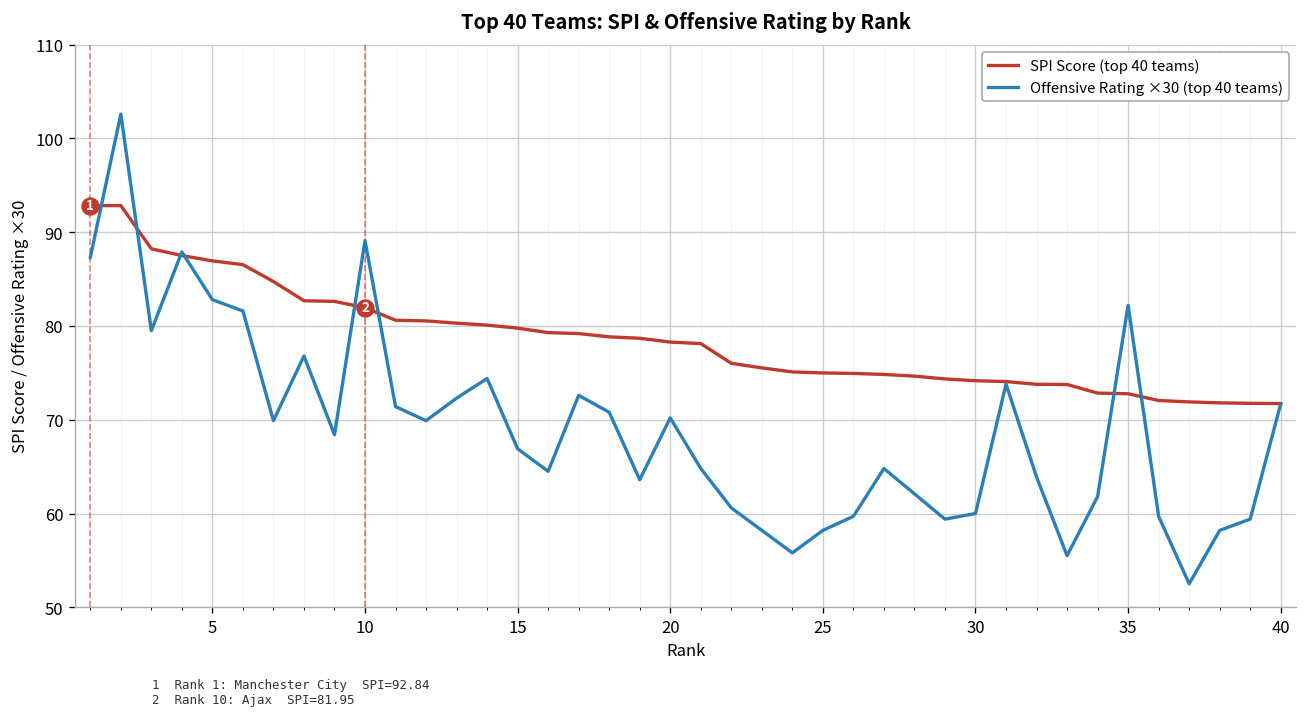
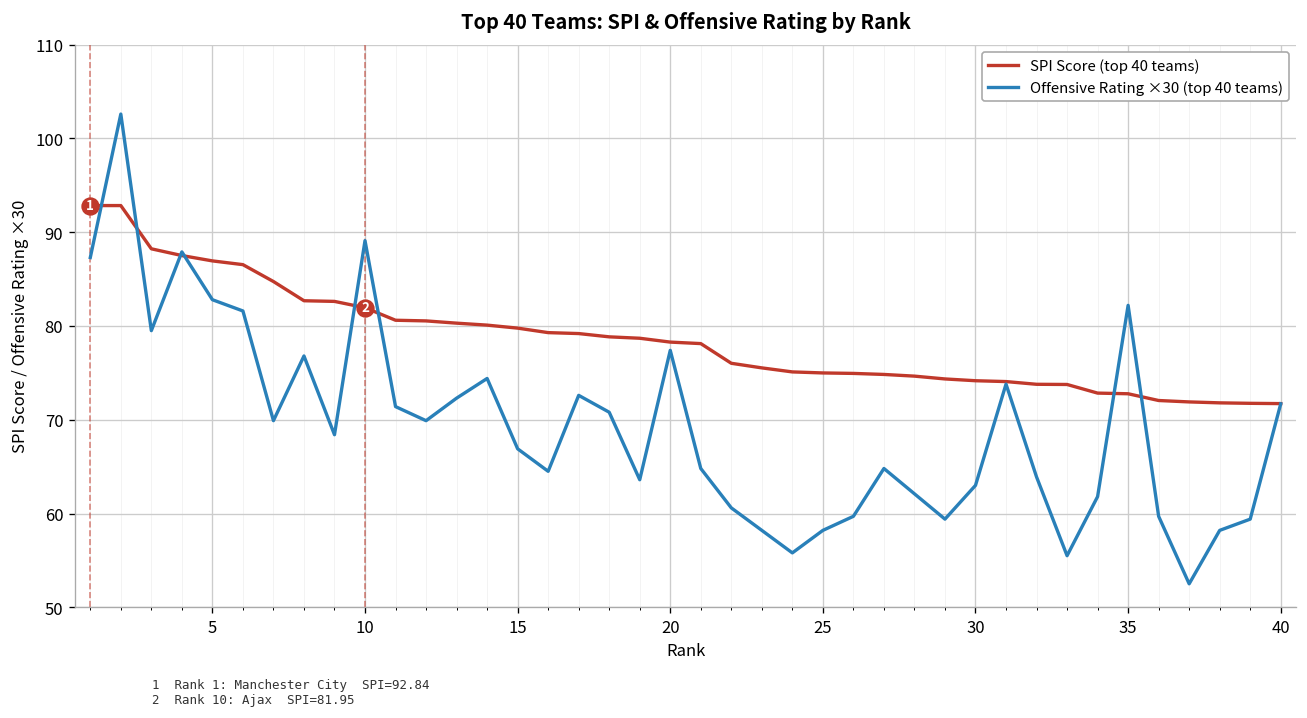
Offensive Rating ×30 (top 40 teams), 20: 70 -> 77
Offensive Rating ×30 (top 40 teams), 30: 60 -> 63
